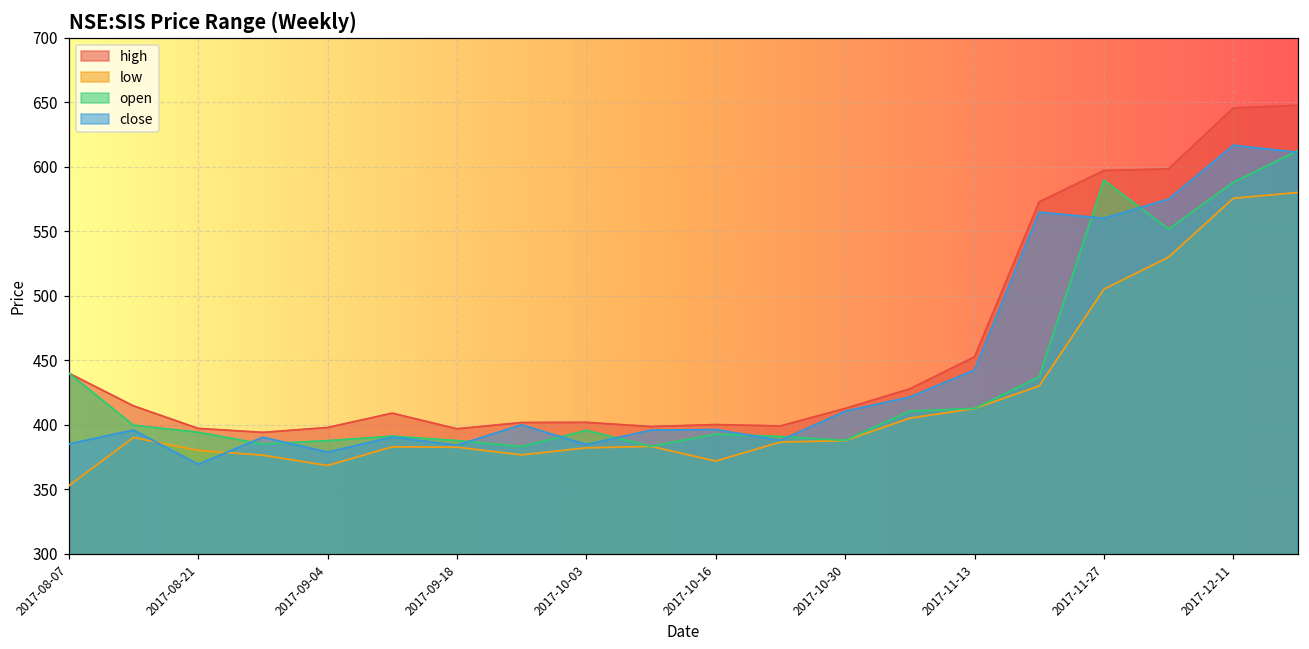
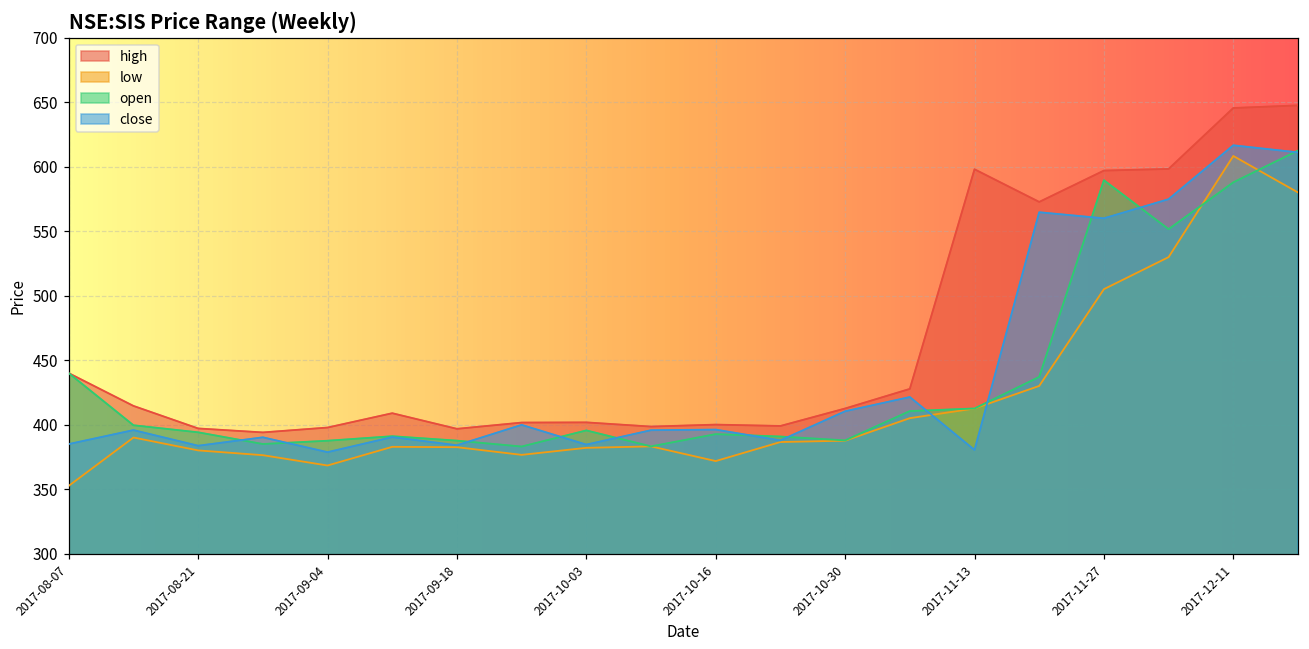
close, 2017-08-21: 369 -> 384
high, 2017-11-13: 453 -> 598
close, 2017-11-13: 442 -> 380
low, 2017-12-11: 576 -> 608
